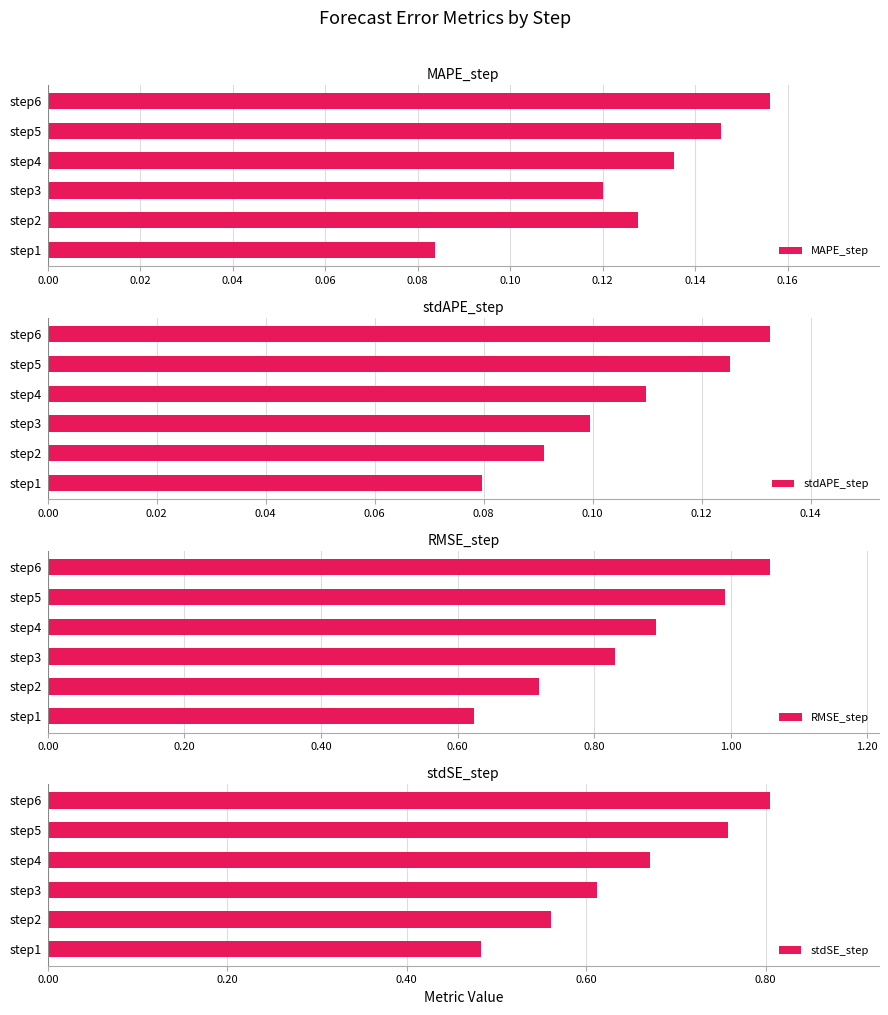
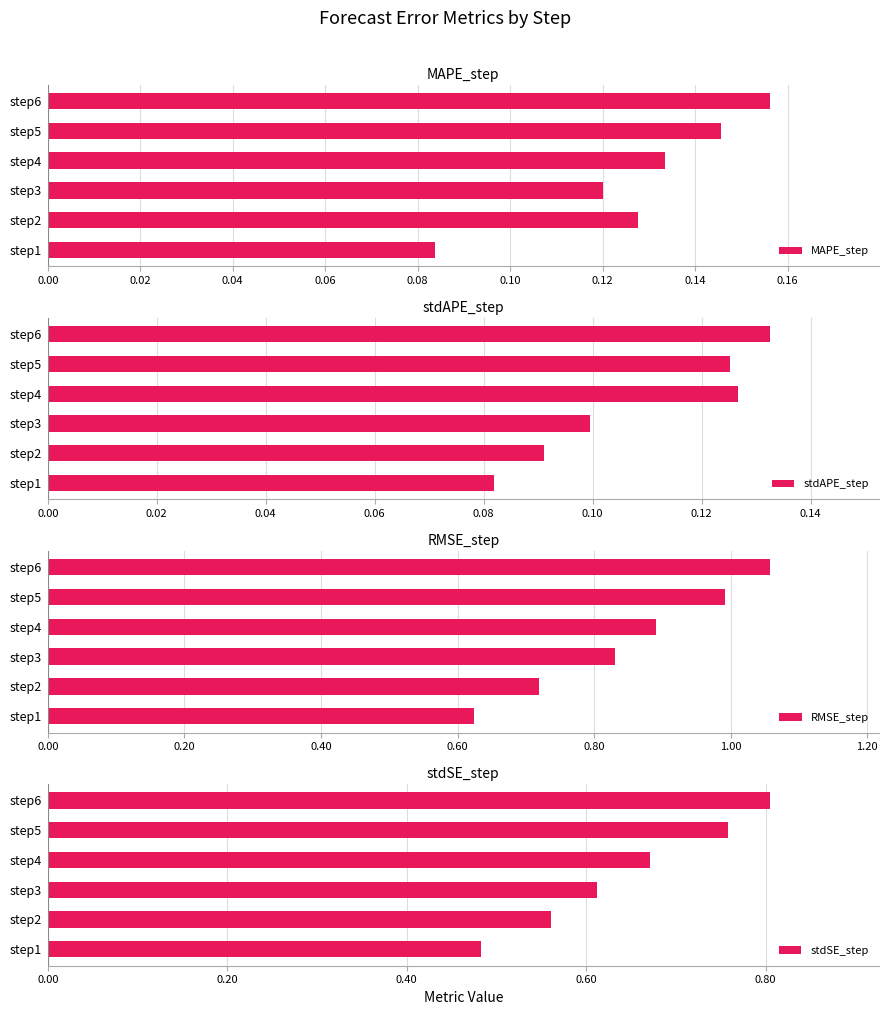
MAPE_step, step4: 0.135 -> 0.134
stdAPE_step, step4: 0.110 -> 0.127
stdAPE_step, step1: 0.080 -> 0.082
